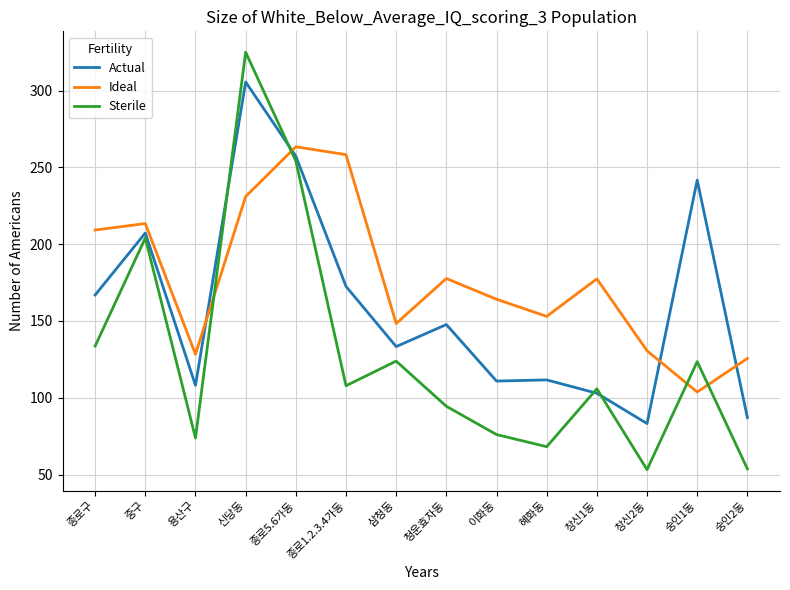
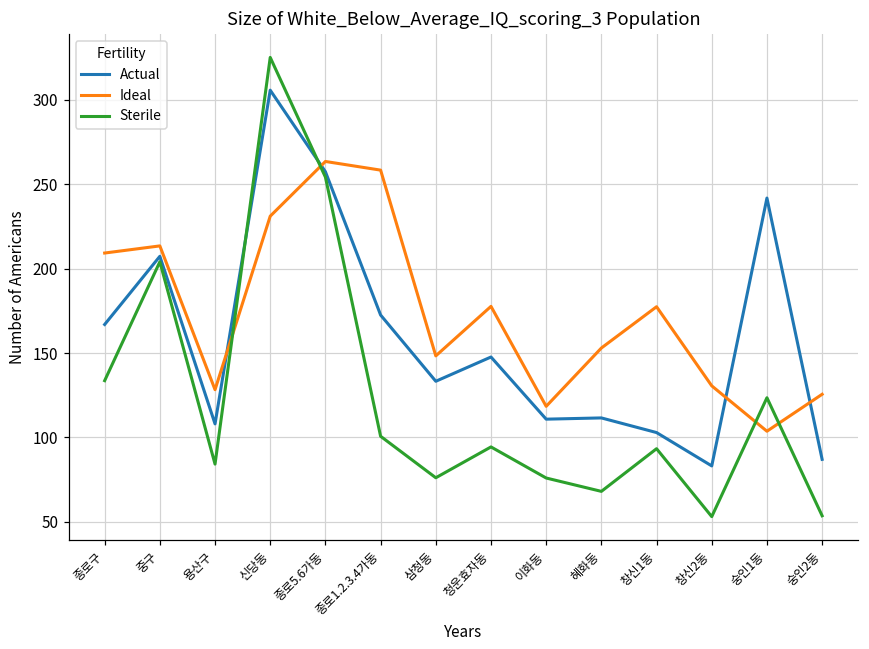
Sterile, 용산구: 74 -> 84
Sterile, 종로1.2.3.4가동: 108 -> 101
Sterile, 삼청동: 124 -> 76
Ideal, 이화동: 164 -> 118
Sterile, 창신1동: 106 -> 93
